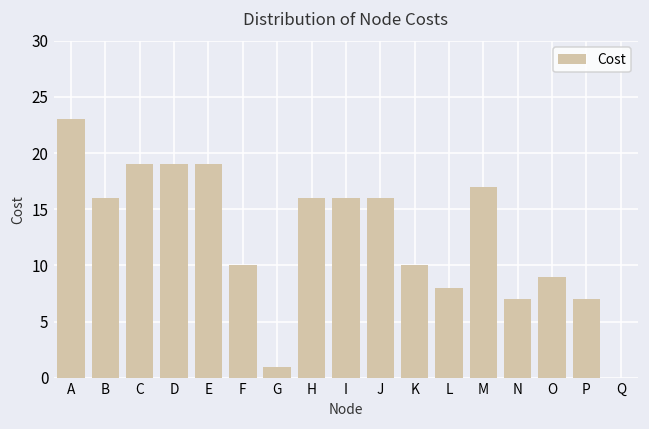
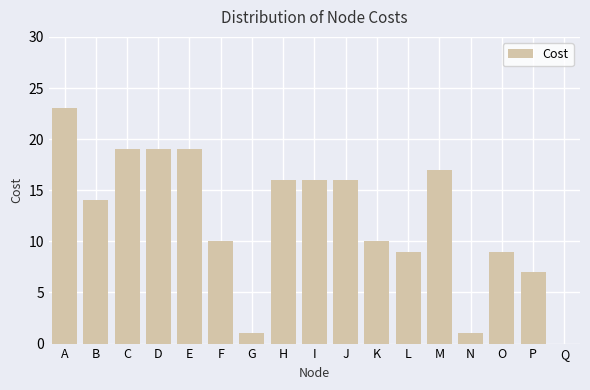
B: 16 -> 14
L: 8 -> 9
N: 7 -> 1
